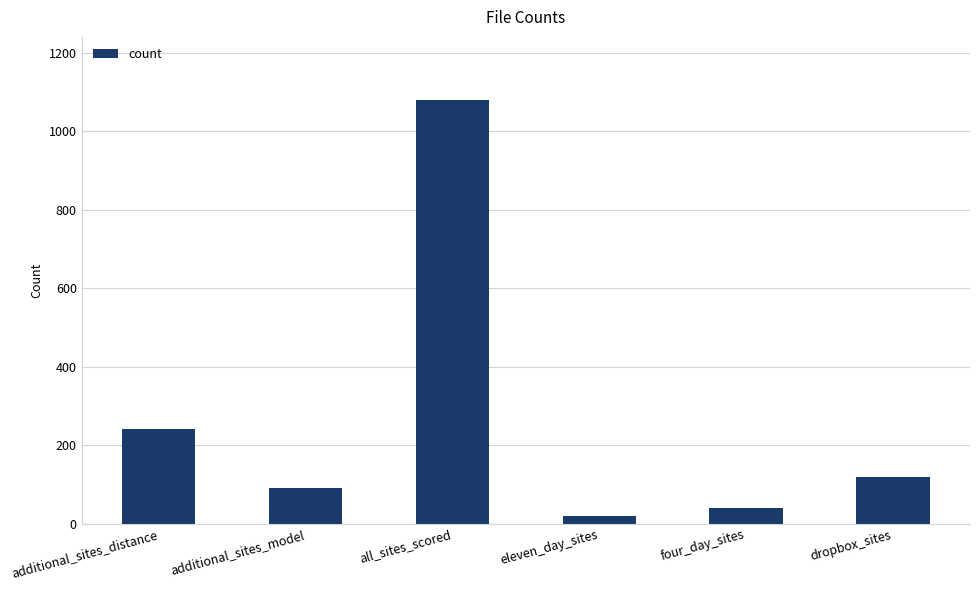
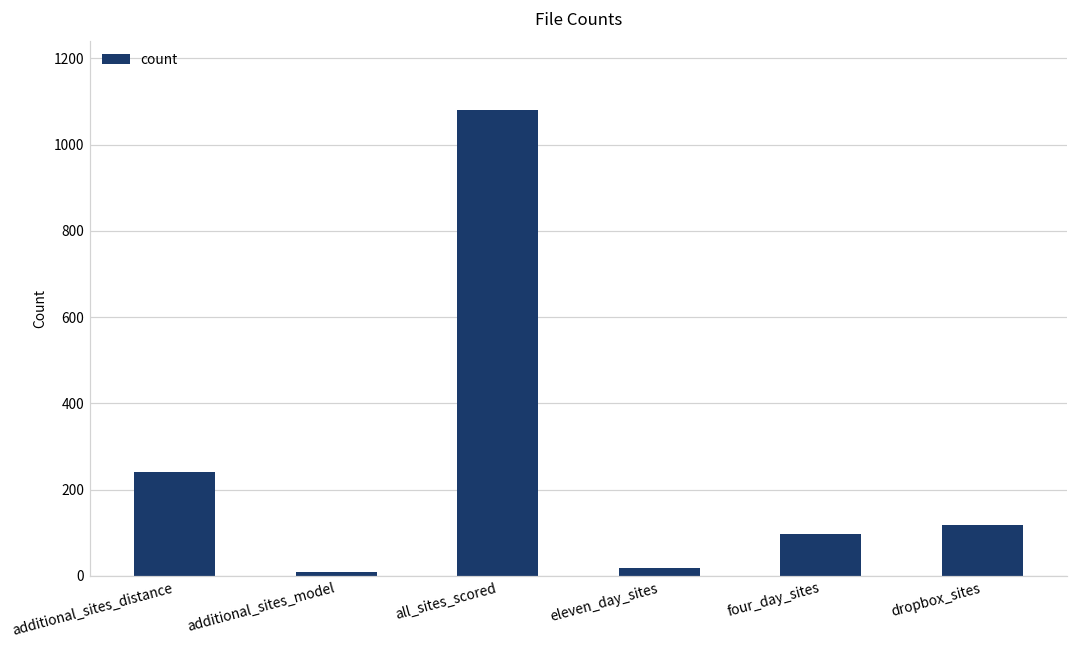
additional_sites_model: 90 -> 10
four_day_sites: 40 -> 100
